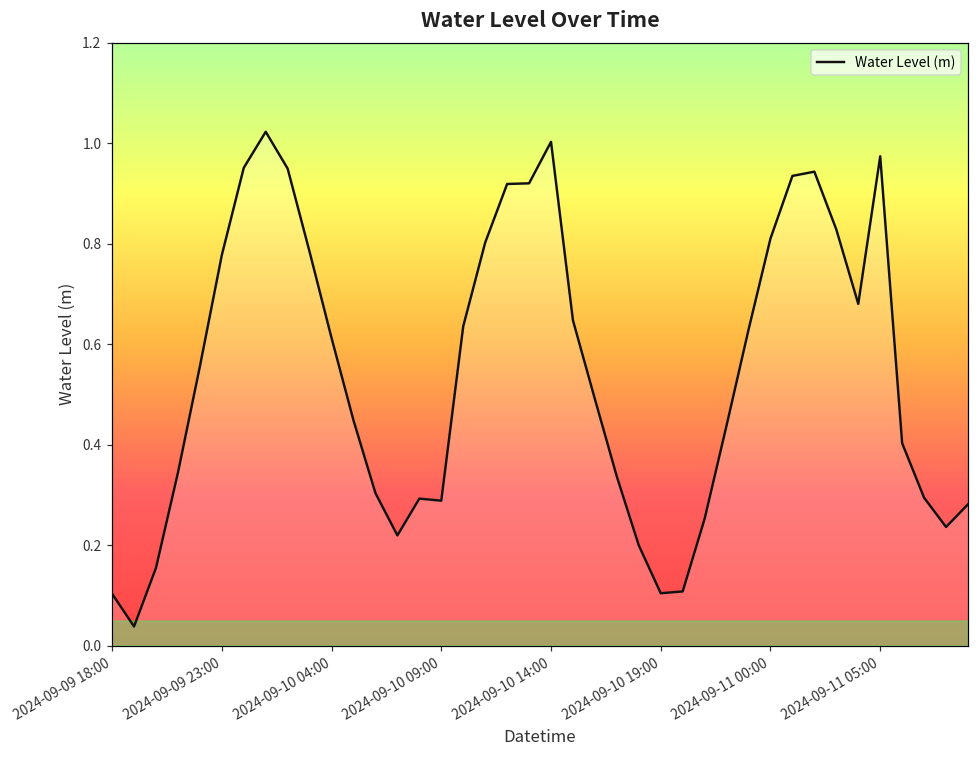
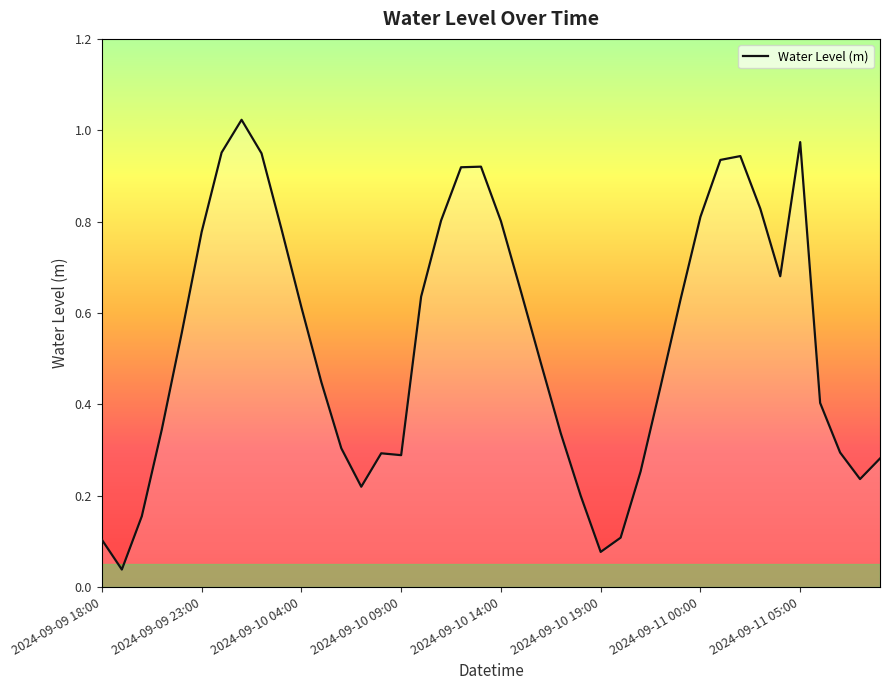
2024-09-10 14:00: 1.00 -> 0.80
2024-09-10 19:00: 0.10 -> 0.08
